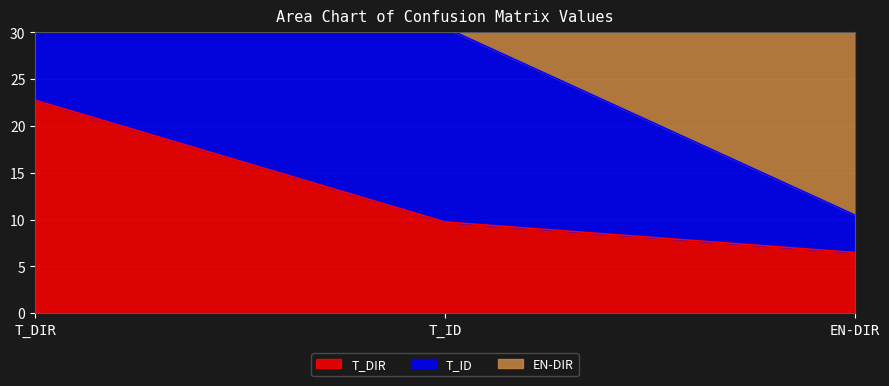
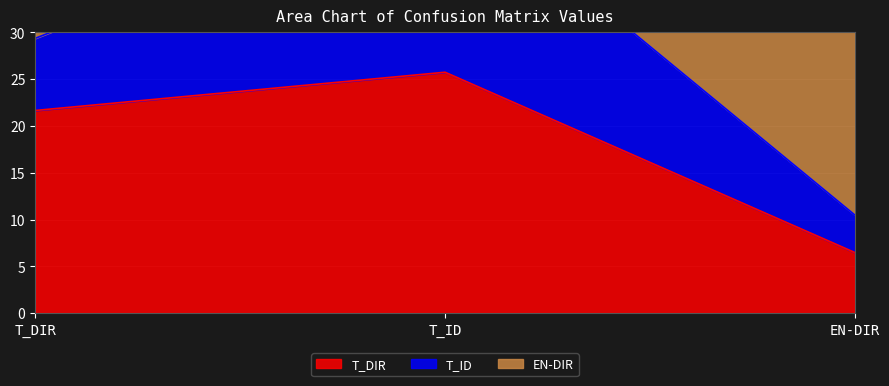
T_DIR, T_DIR: 23 -> 22
T_DIR, T_ID: 10 -> 26
